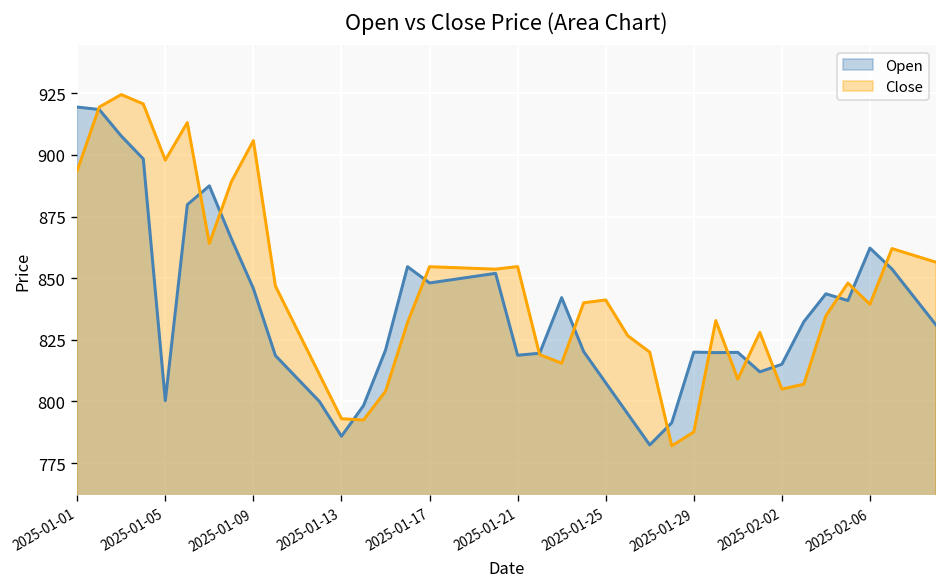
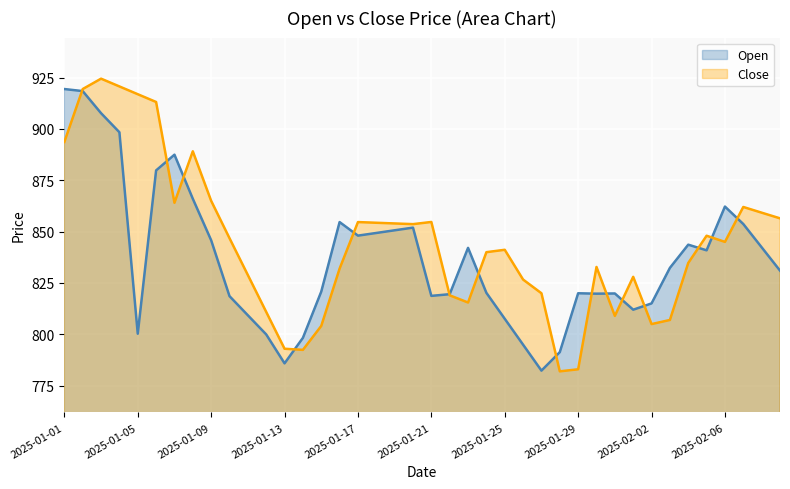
Close, 2025-01-05: 898 -> 917
Close, 2025-01-09: 906 -> 865
Close, 2025-01-29: 788 -> 783
Close, 2025-02-06: 839 -> 845
